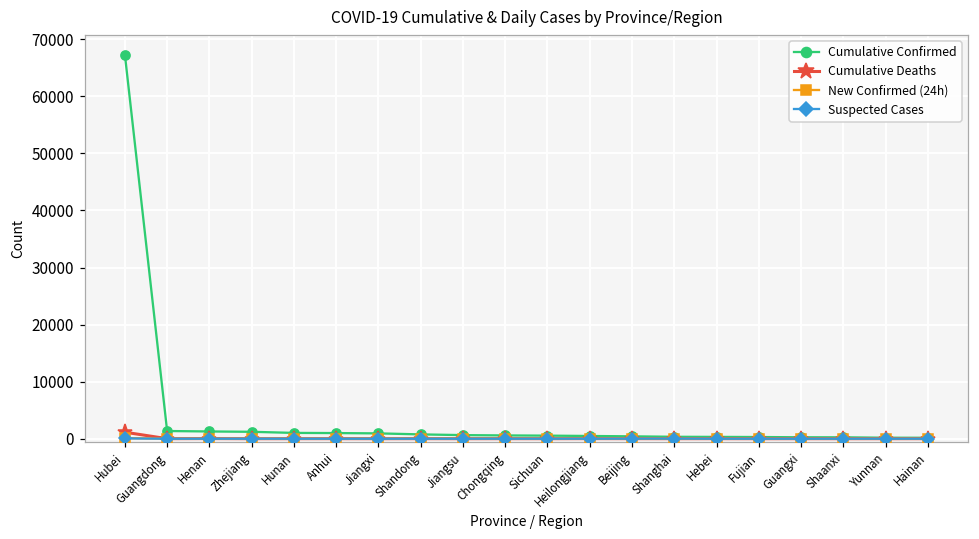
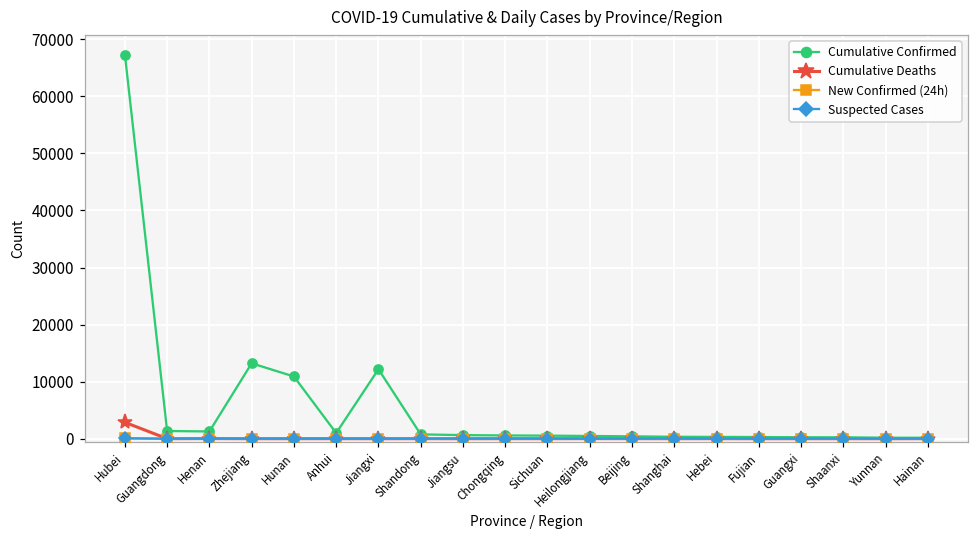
Cumulative Deaths, Hubei: 1000 -> 3000
Cumulative Confirmed, Zhejiang: 1000 -> 13000
Cumulative Confirmed, Hunan: 1000 -> 11000
Cumulative Confirmed, Jiangxi: 1000 -> 12000
